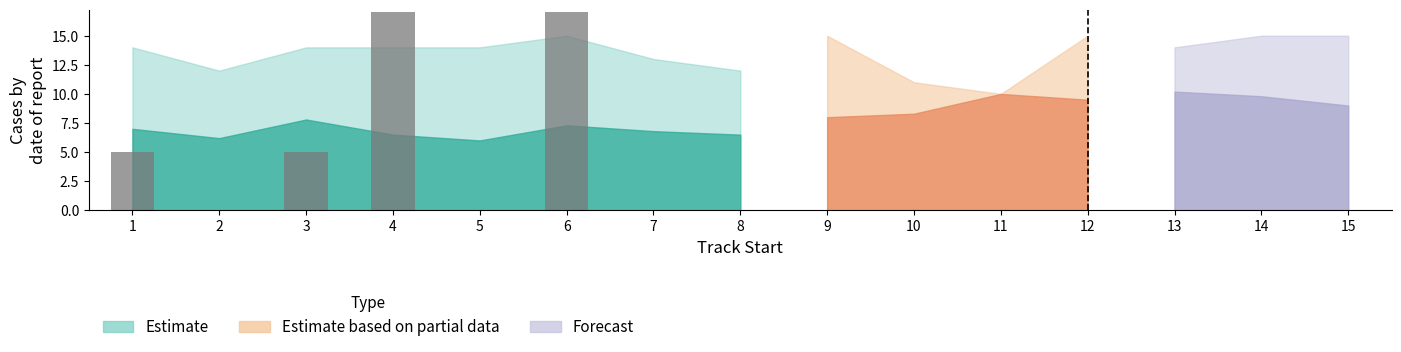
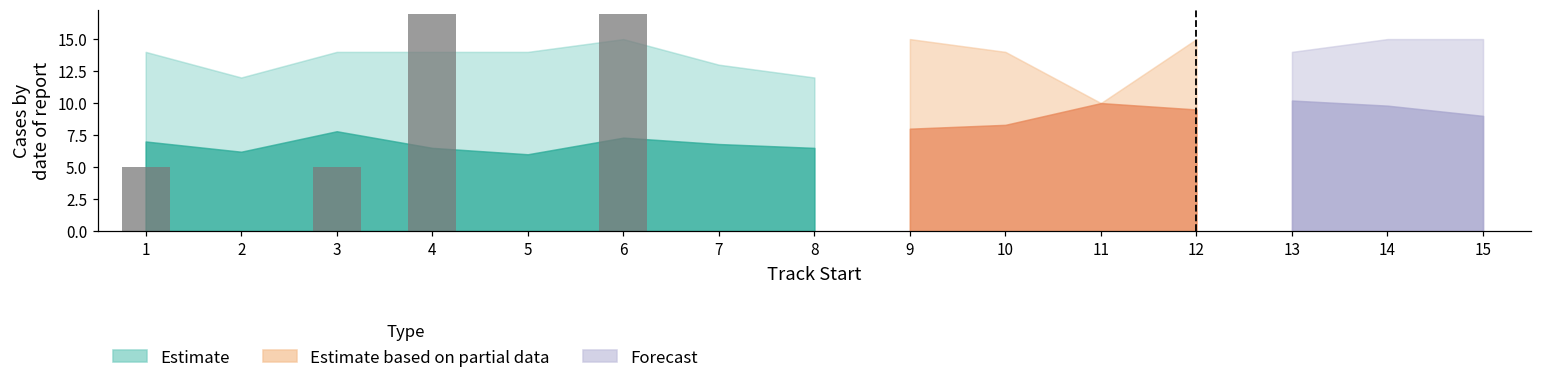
Estimate based on partial data, 10: 11 -> 14
